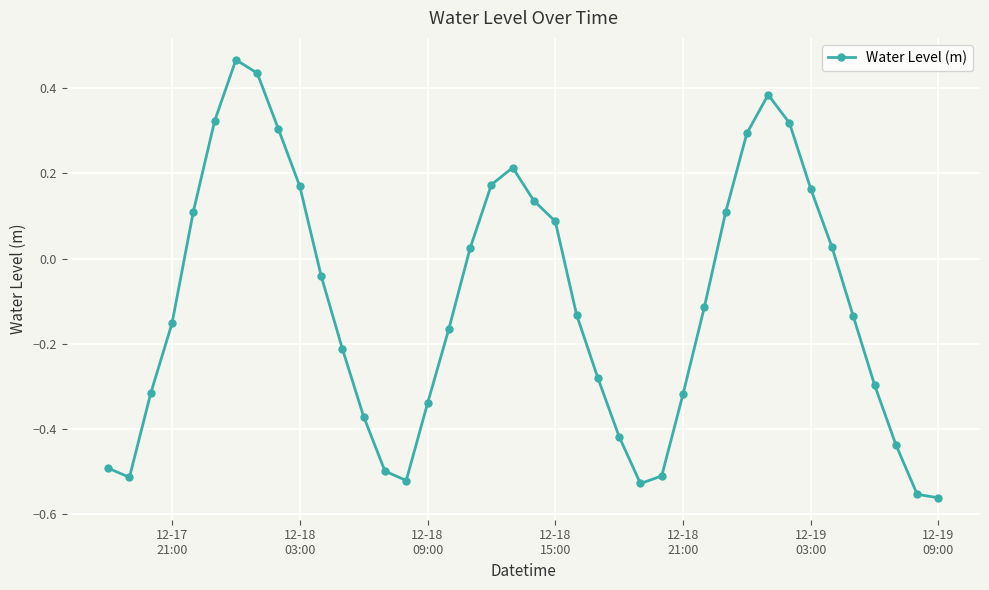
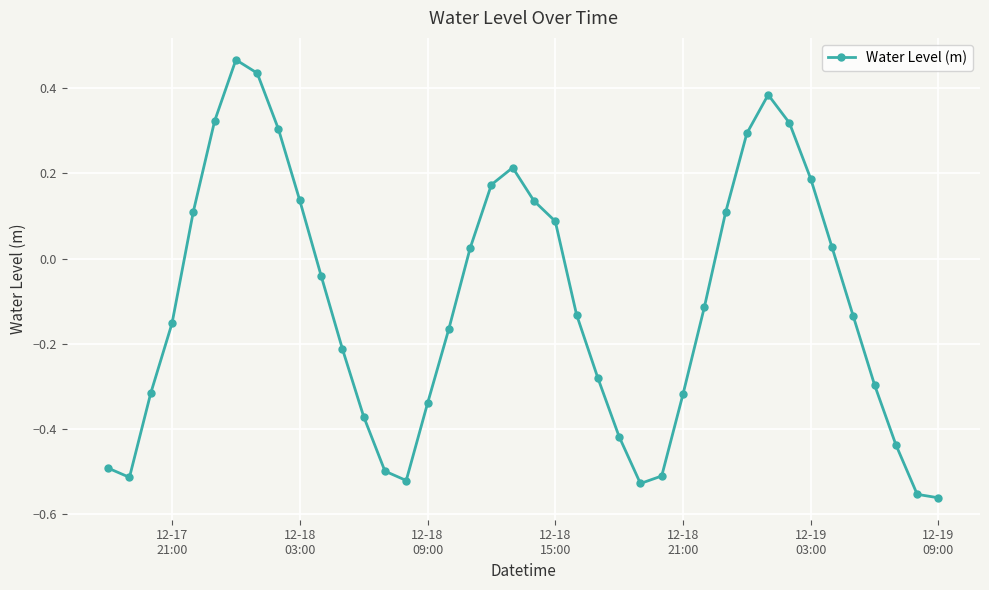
12-18 03:00: 0.17 -> 0.14
12-19 03:00: 0.16 -> 0.19
